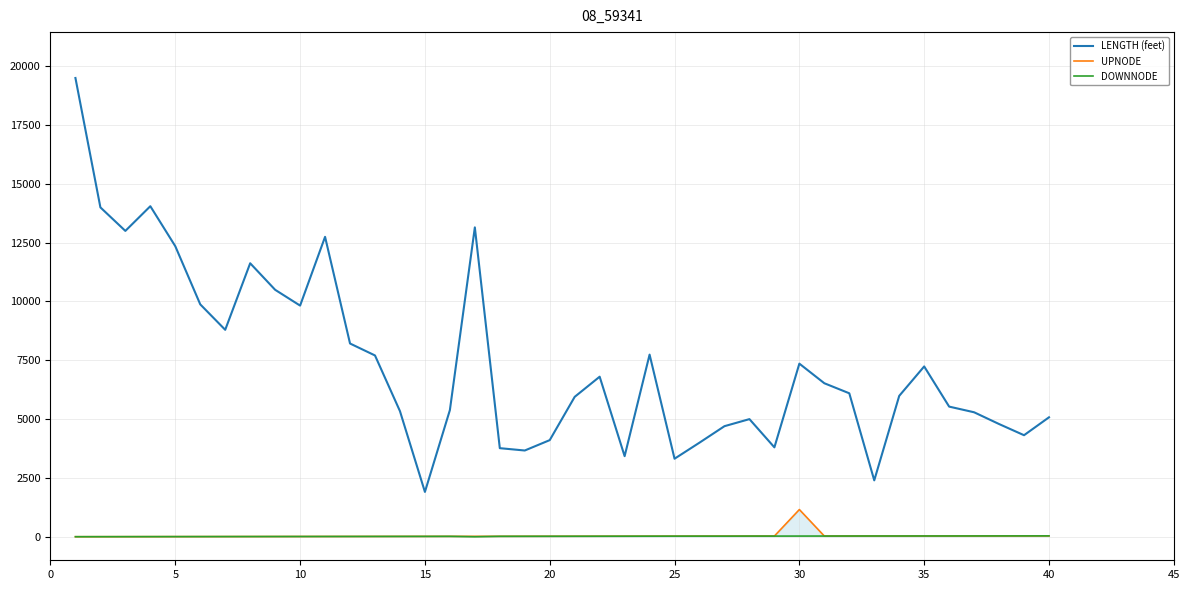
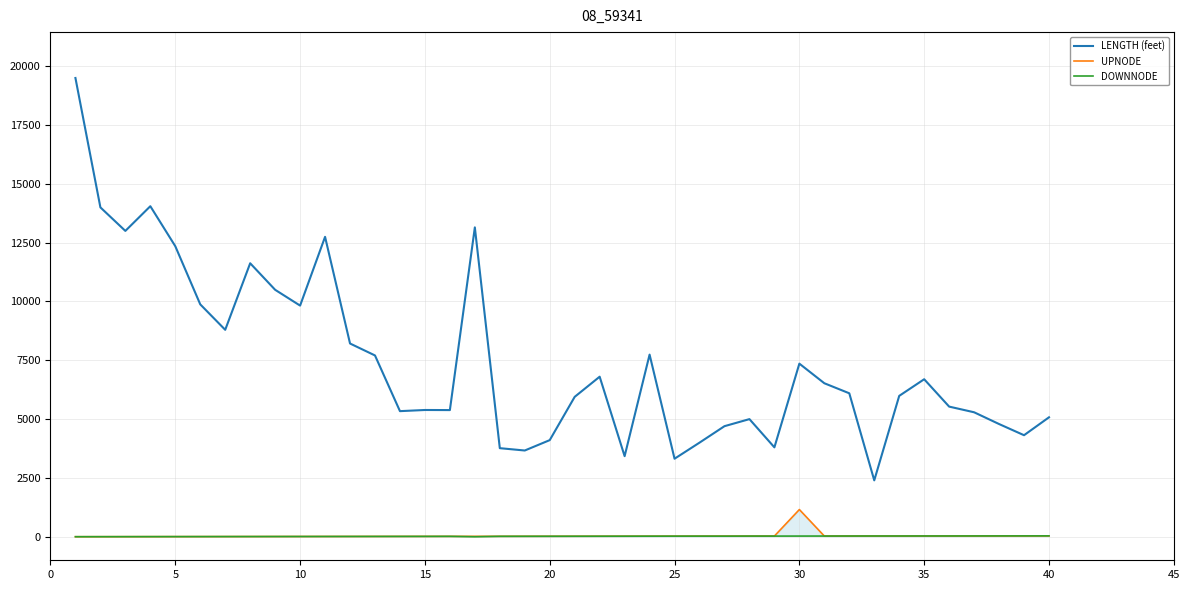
LENGTH (feet), 15: 1900 -> 5400
LENGTH (feet), 35: 7200 -> 6700
